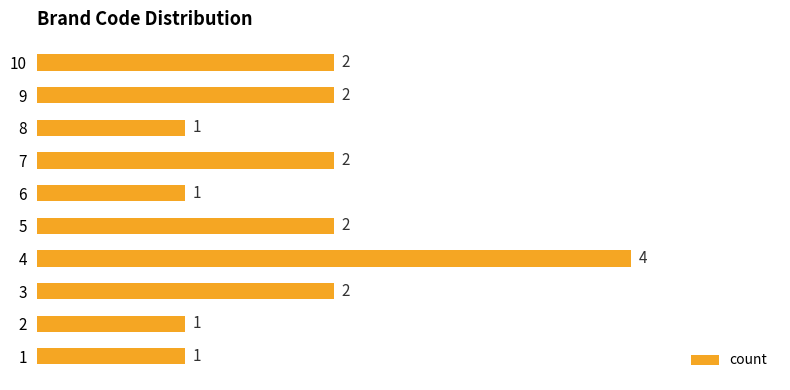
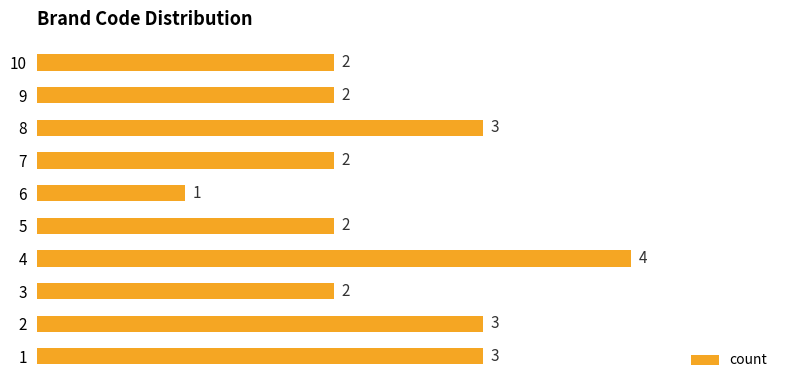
8: 1 -> 3
2: 1 -> 3
1: 1 -> 3
